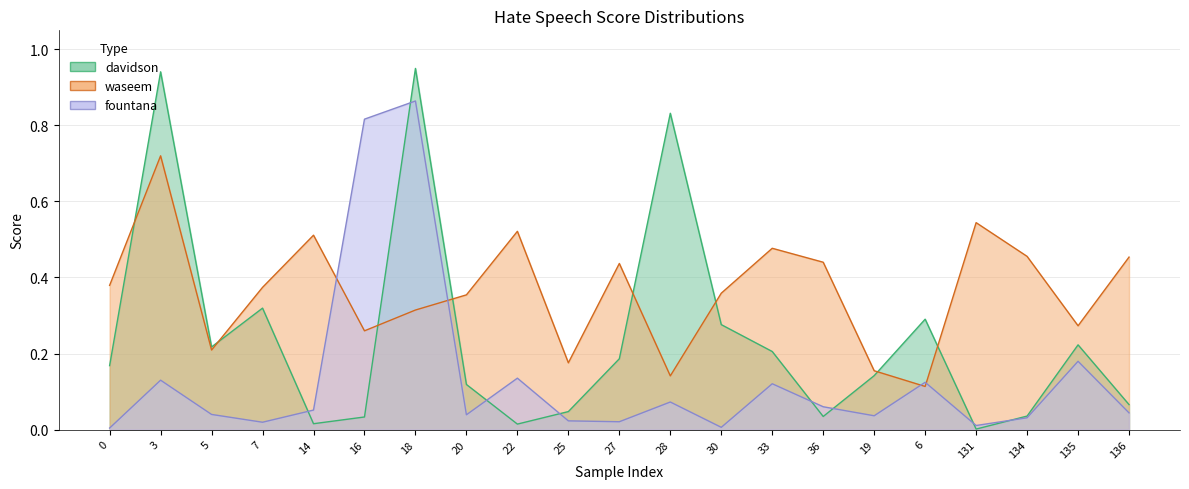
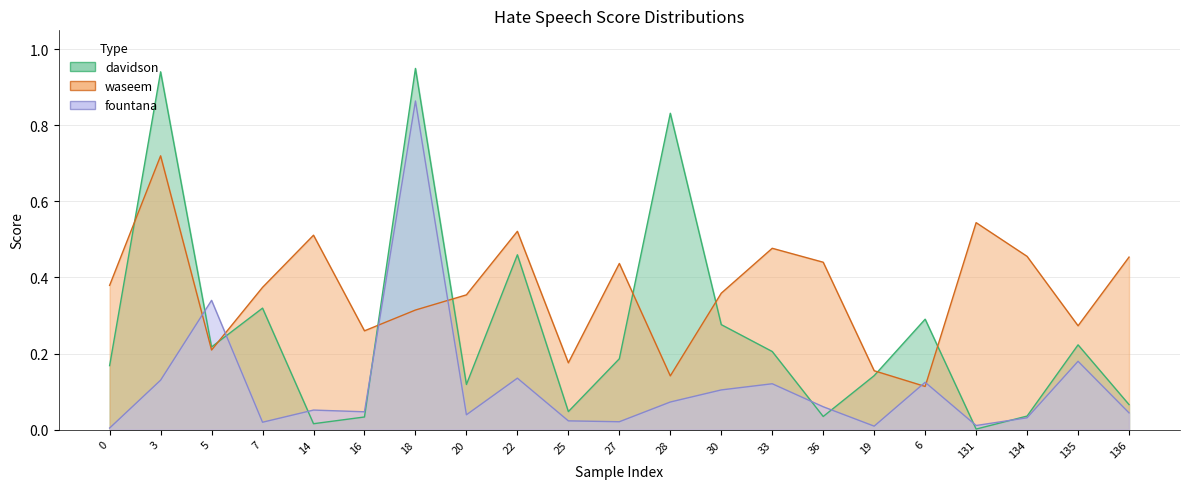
fountana, 5: 0.04 -> 0.34
fountana, 16: 0.82 -> 0.05
davidson, 22: 0.01 -> 0.46
fountana, 30: 0.01 -> 0.10
fountana, 19: 0.04 -> 0.01
